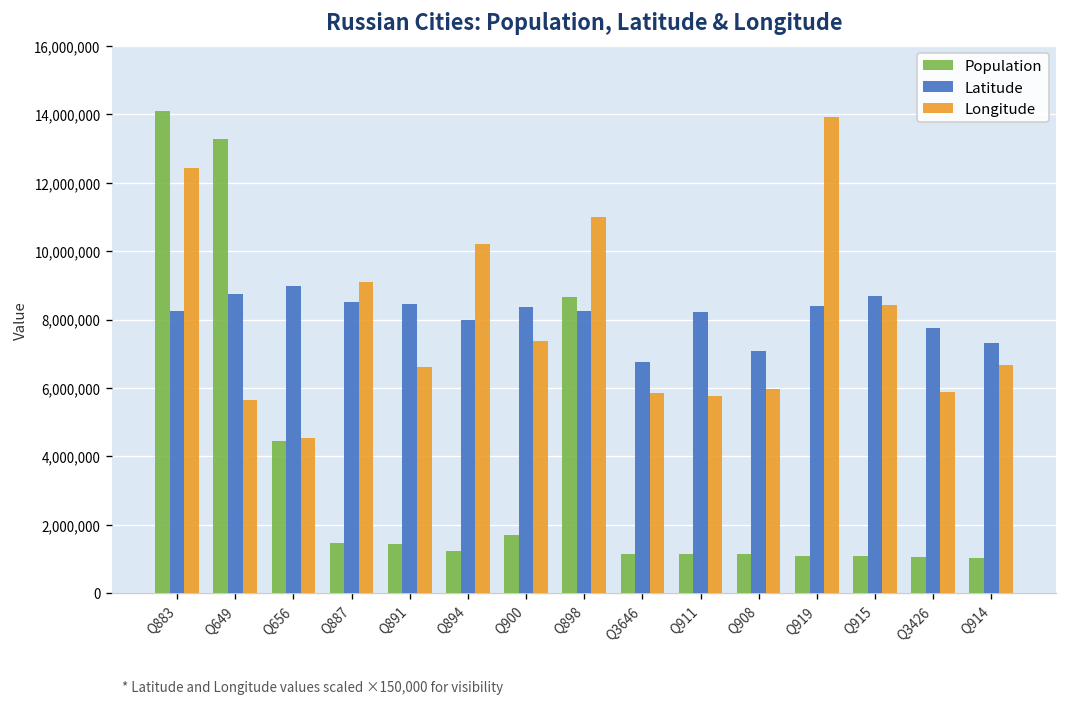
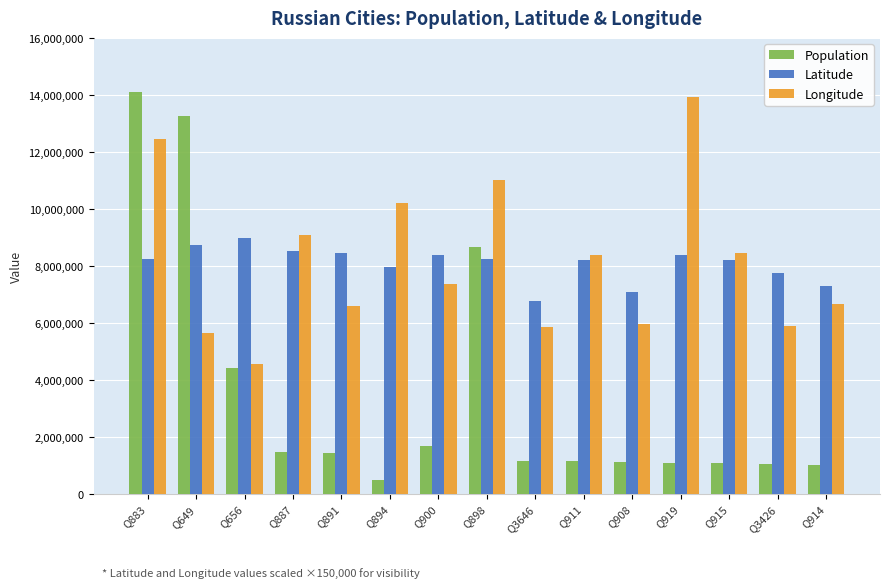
Population, Q894: 1,200,000 -> 500,000
Longitude, Q911: 5,800,000 -> 8,400,000
Latitude, Q915: 8,700,000 -> 8,200,000
